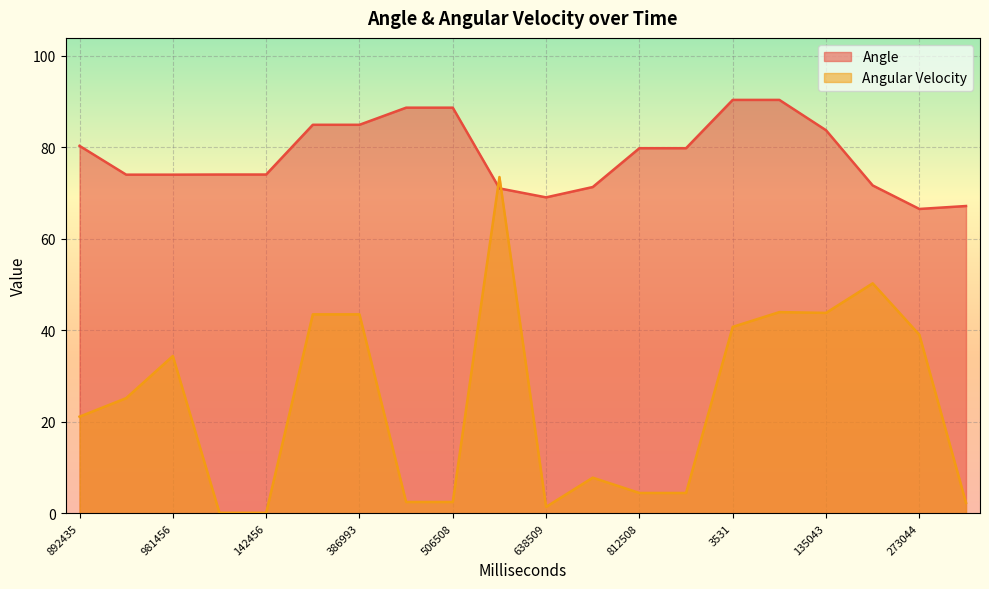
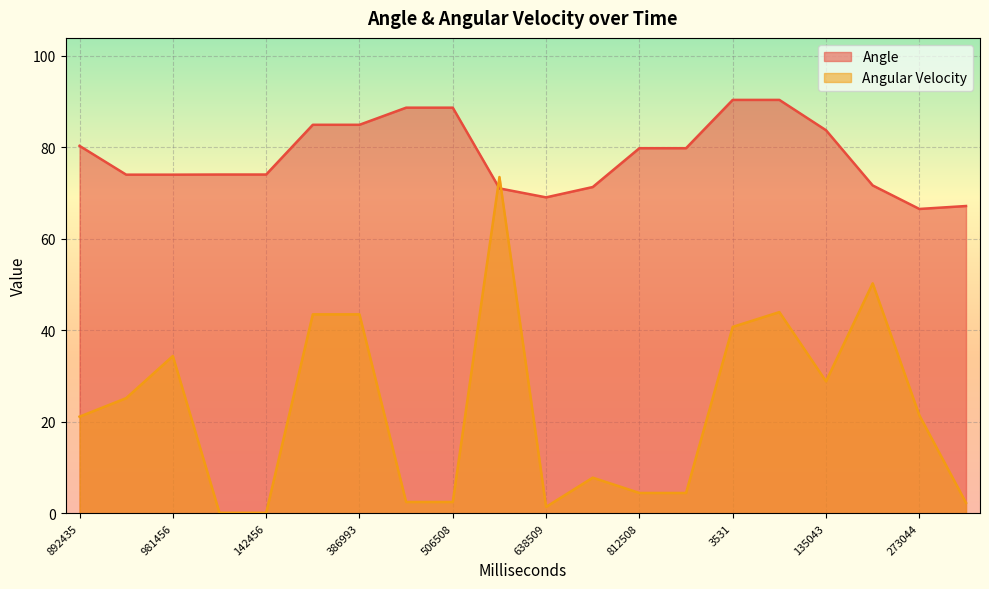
Angular Velocity, 135043: 44 -> 29
Angular Velocity, 273044: 39 -> 21
